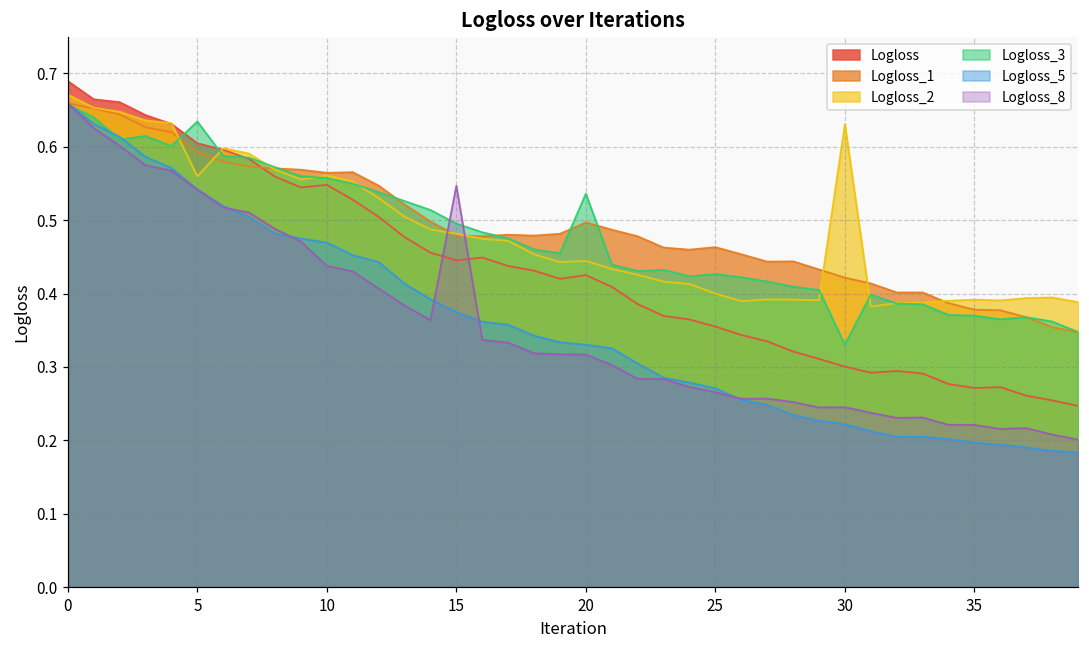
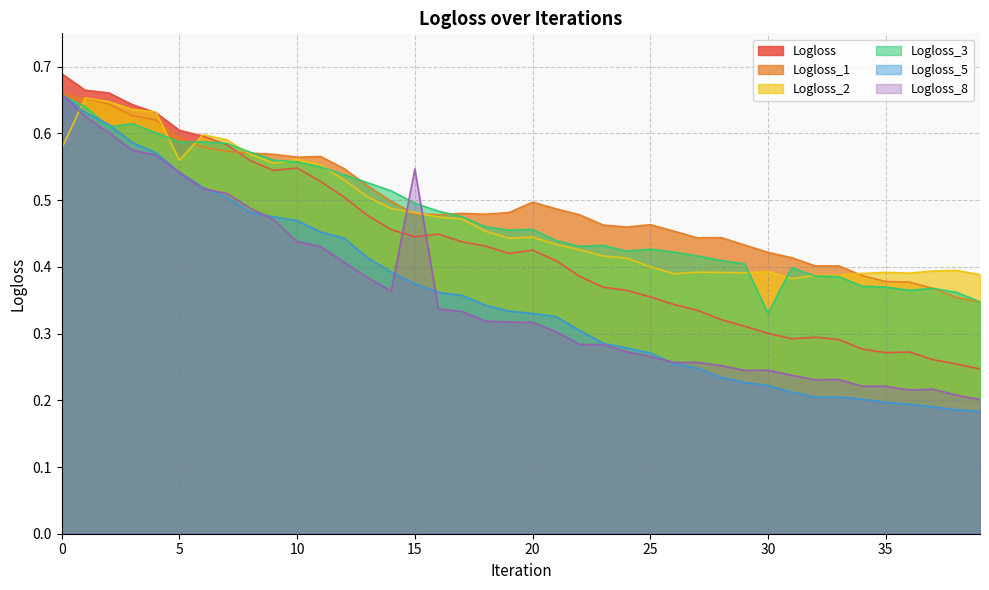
Logloss_2, 0: 0.67 -> 0.58
Logloss_3, 5: 0.63 -> 0.59
Logloss_3, 20: 0.54 -> 0.46
Logloss_2, 30: 0.63 -> 0.39
